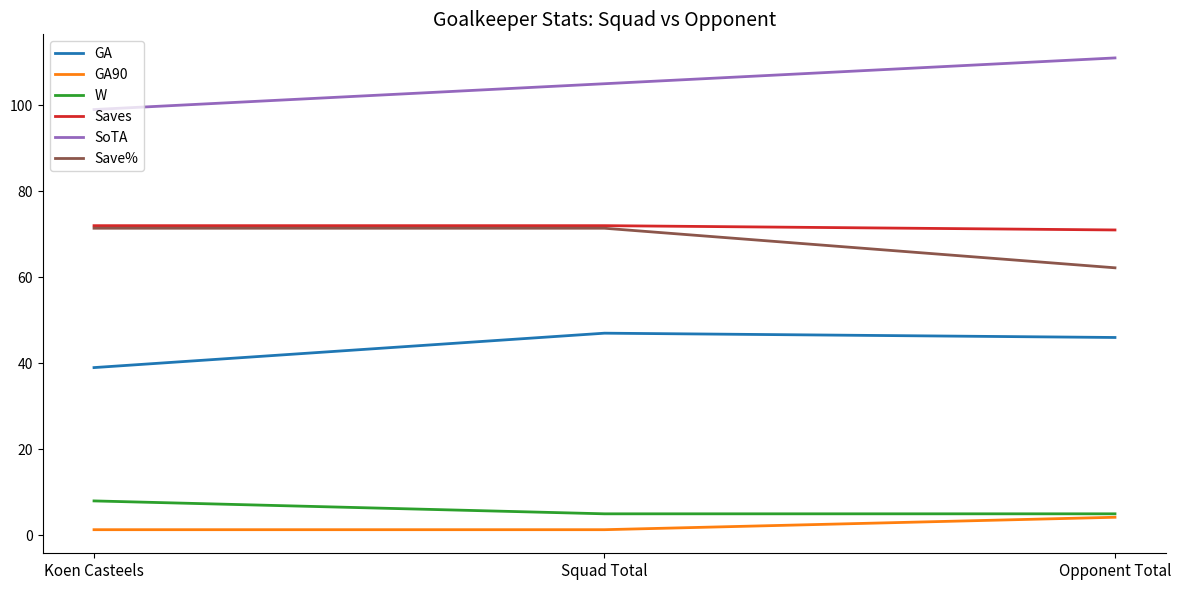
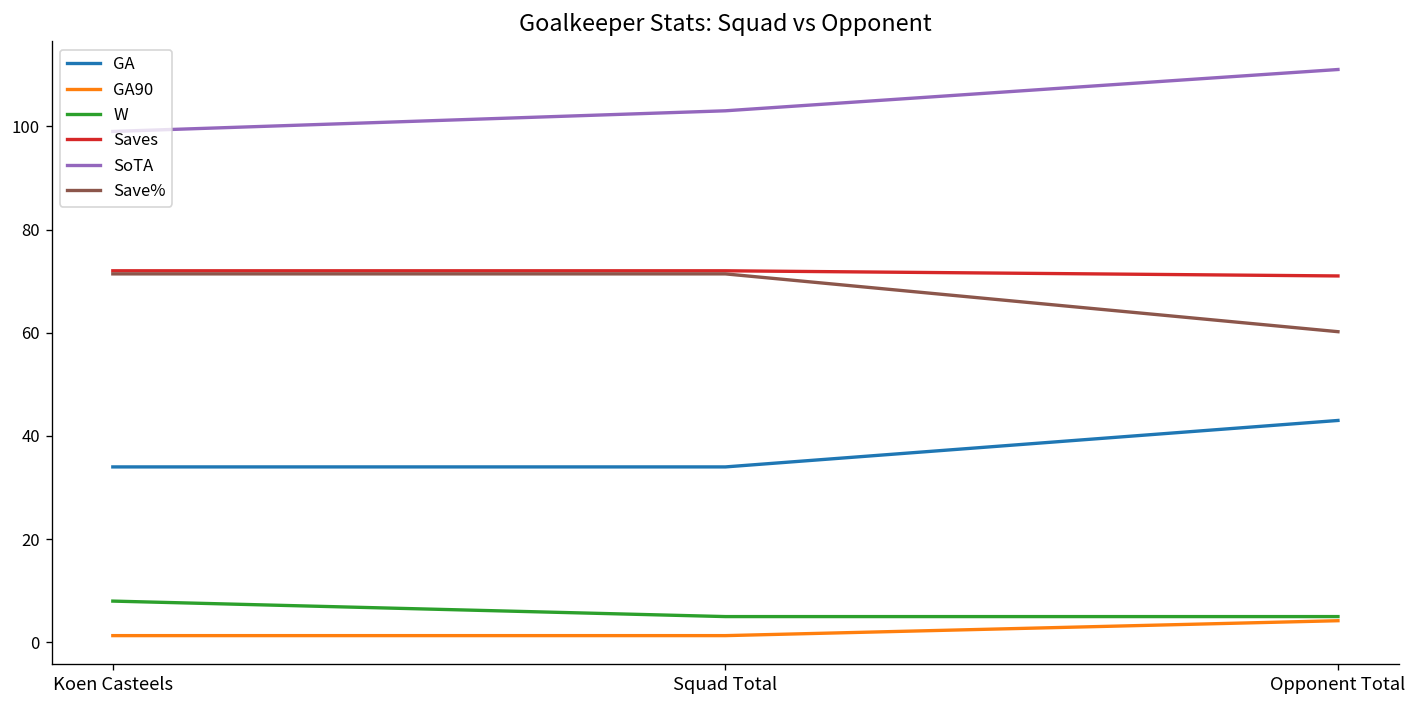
GA, Koen Casteels: 39 -> 34
GA, Squad Total: 47 -> 34
SoTA, Squad Total: 105 -> 103
GA, Opponent Total: 46 -> 43
Save%, Opponent Total: 62 -> 60
